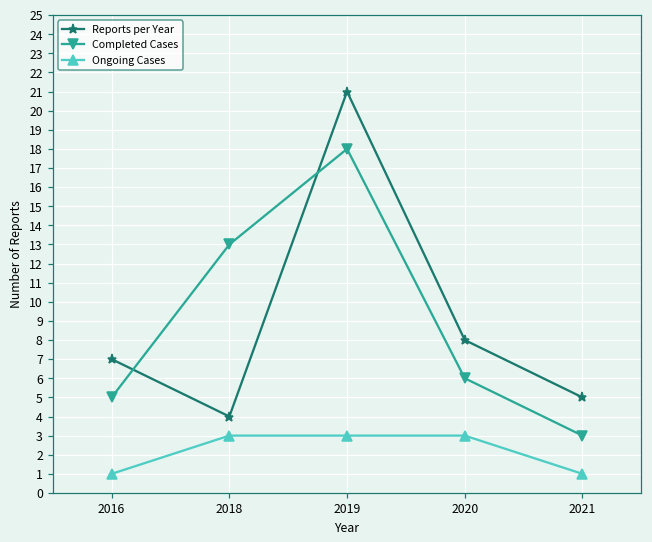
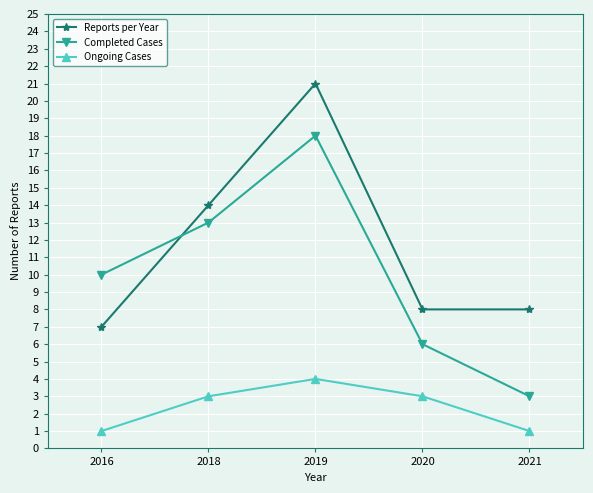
Completed Cases, 2016: 5 -> 10
Reports per Year, 2018: 4 -> 14
Ongoing Cases, 2019: 3 -> 4
Reports per Year, 2021: 5 -> 8
